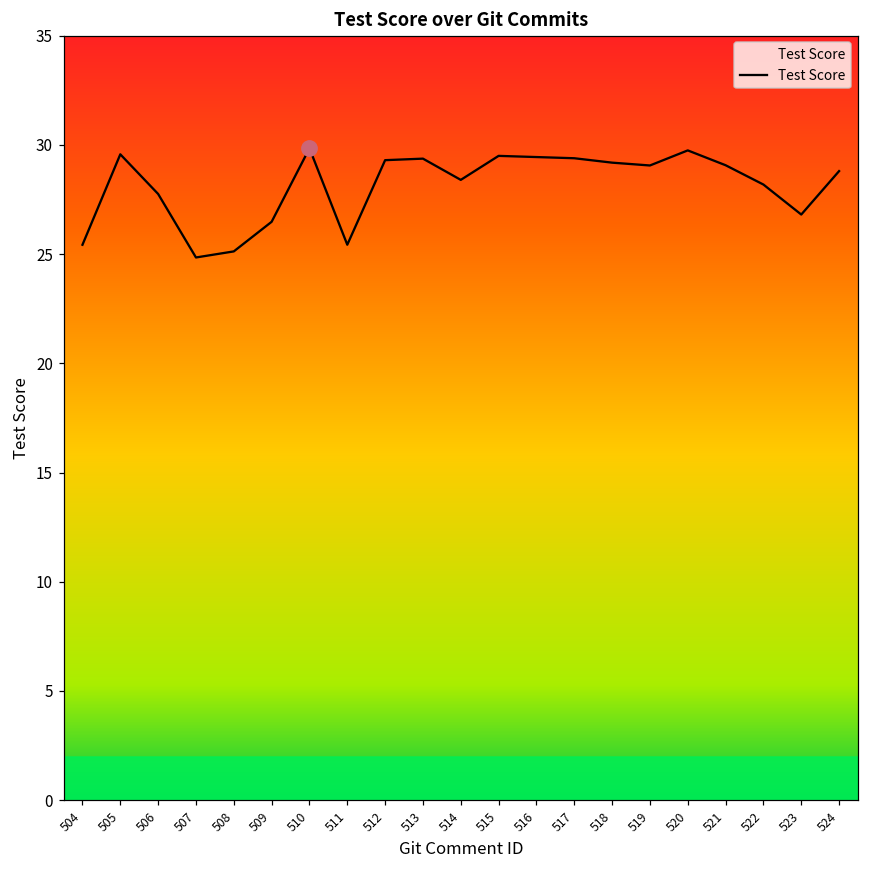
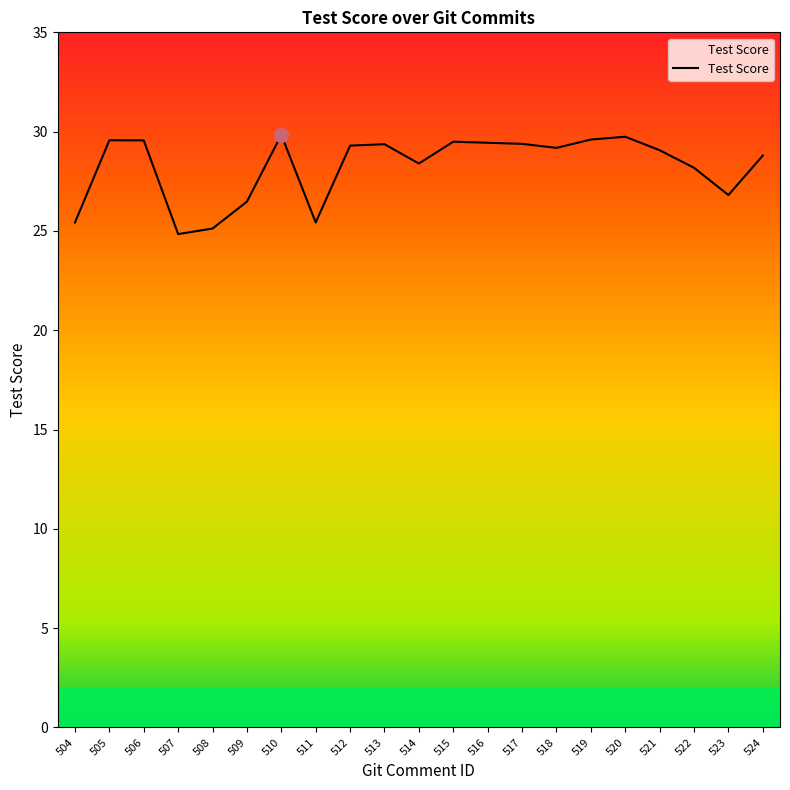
Test Score, 506: 27.8 -> 29.6
Test Score, 519: 29.1 -> 29.6
